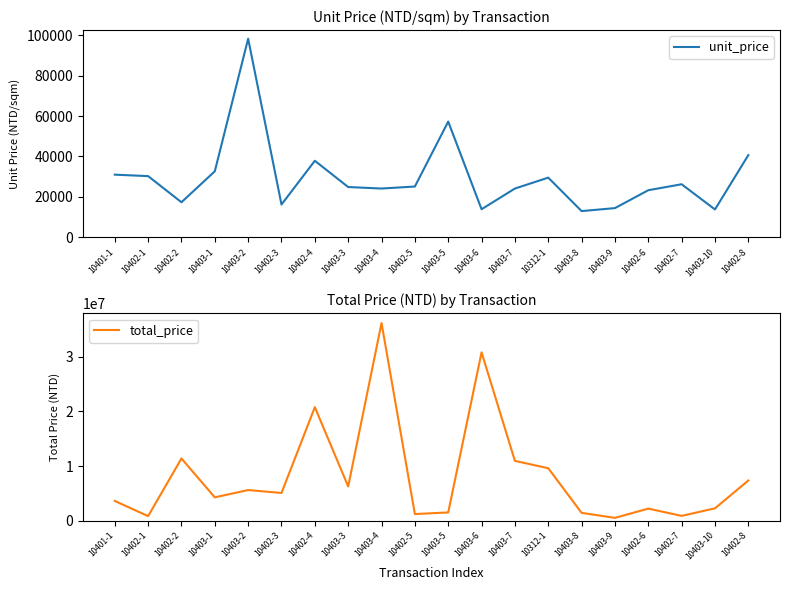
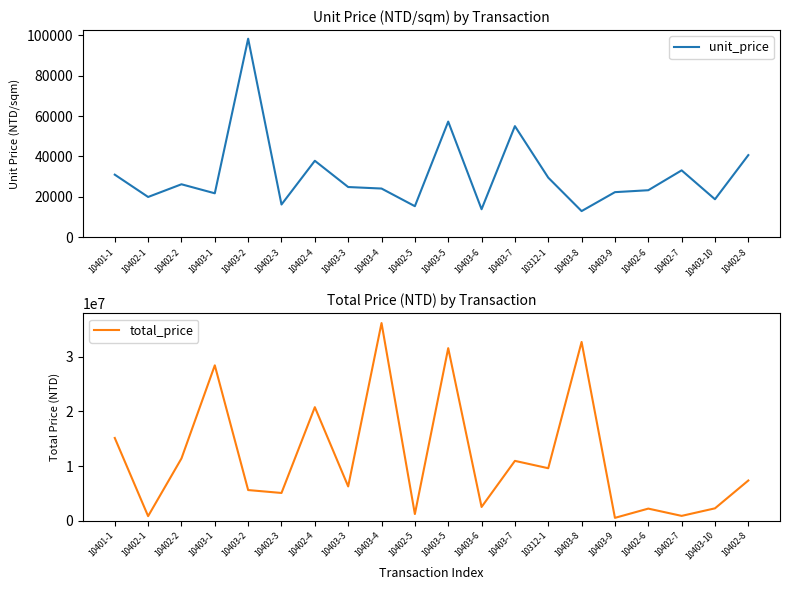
Unit Price (NTD/sqm) by Transaction, 10402-1: 30000 -> 20000
Unit Price (NTD/sqm) by Transaction, 10402-2: 17000 -> 26000
Unit Price (NTD/sqm) by Transaction, 10403-1: 33000 -> 22000
Unit Price (NTD/sqm) by Transaction, 10402-5: 25000 -> 15000
Unit Price (NTD/sqm) by Transaction, 10403-7: 24000 -> 55000
Unit Price (NTD/sqm) by Transaction, 10403-9: 14000 -> 22000
Unit Price (NTD/sqm) by Transaction, 10402-7: 26000 -> 33000
Unit Price (NTD/sqm) by Transaction, 10403-10: 14000 -> 19000
Total Price (NTD) by Transaction, 10401-1: 4000000 -> 15000000
Total Price (NTD) by Transaction, 10403-1: 4000000 -> 28000000
Total Price (NTD) by Transaction, 10403-5: 2000000 -> 32000000
Total Price (NTD) by Transaction, 10403-6: 31000000 -> 3000000
Total Price (NTD) by Transaction, 10403-8: 1000000 -> 33000000
